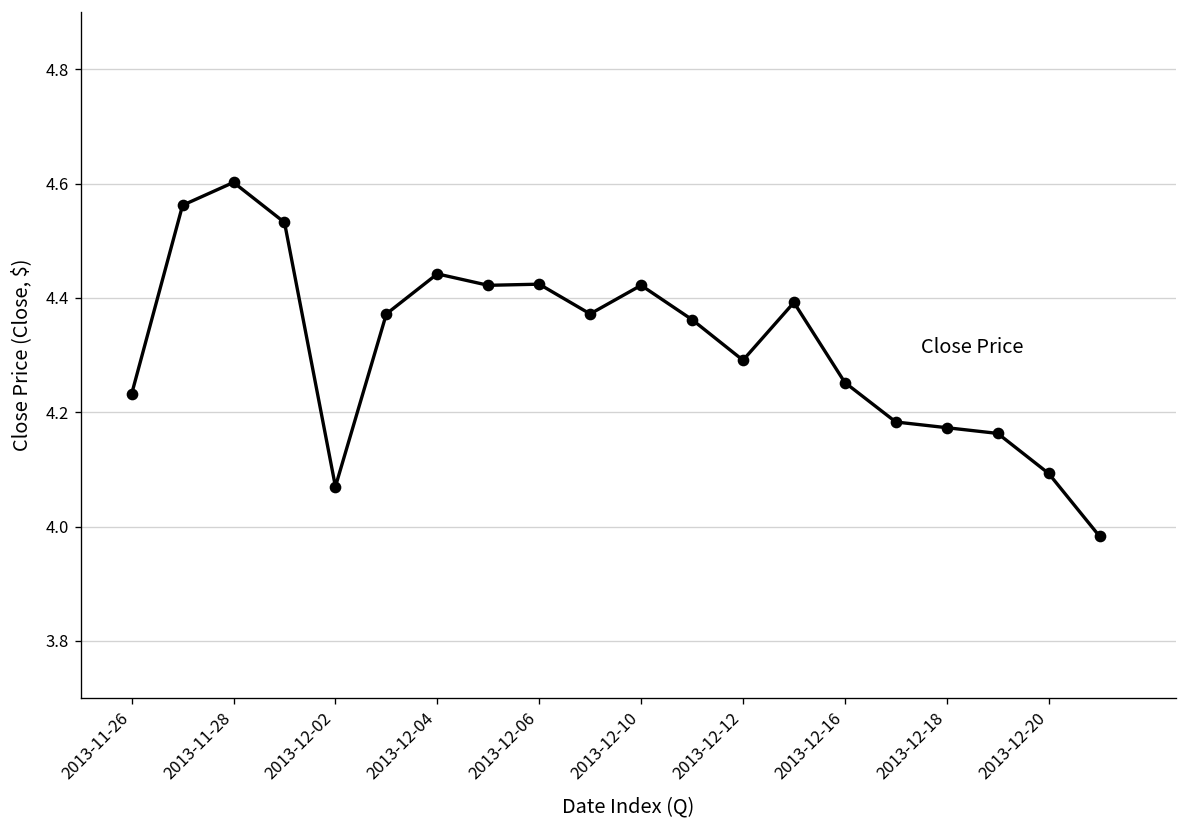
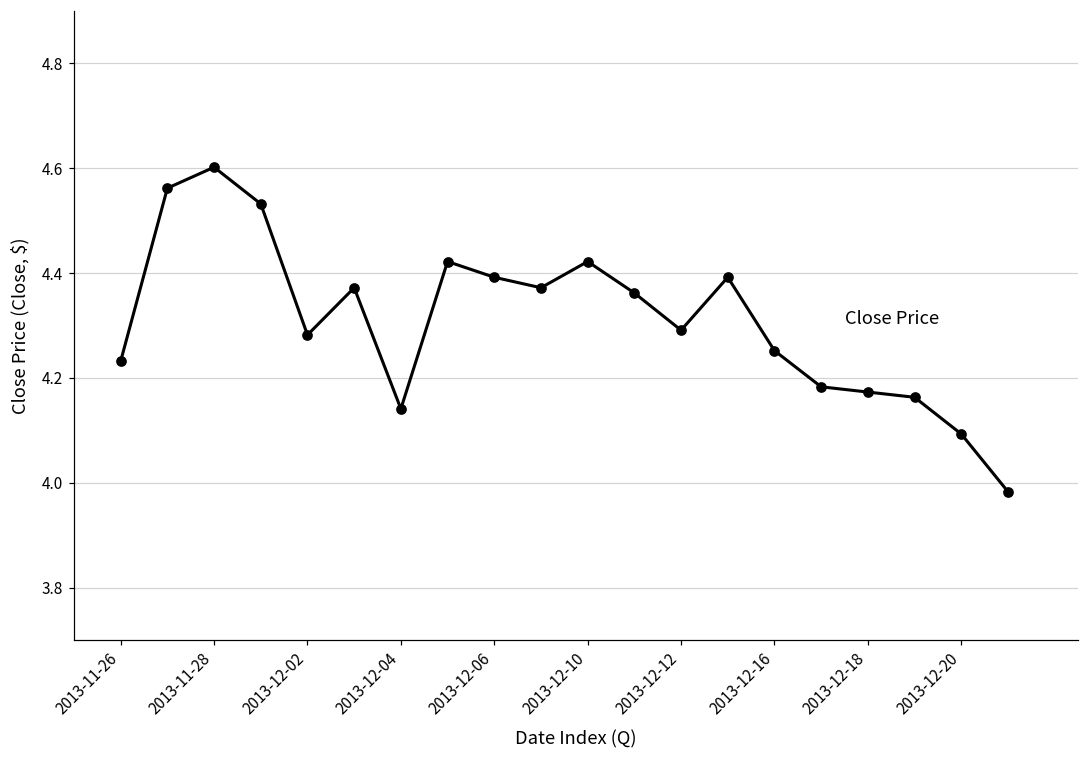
2013-12-02: 4.07 -> 4.28
2013-12-04: 4.44 -> 4.14
2013-12-06: 4.42 -> 4.39
